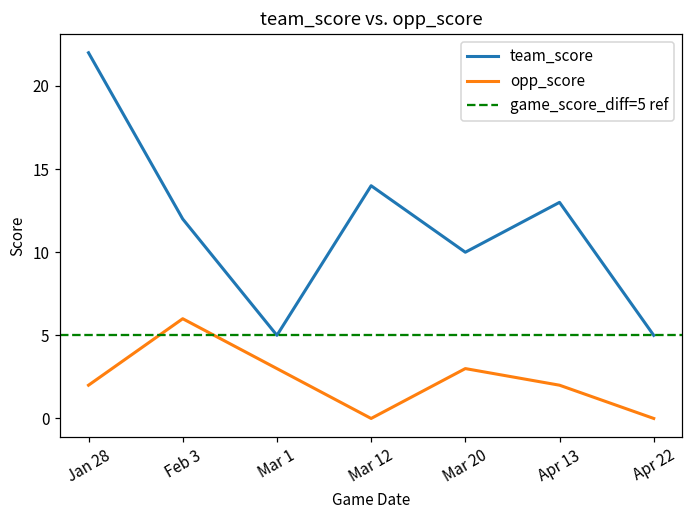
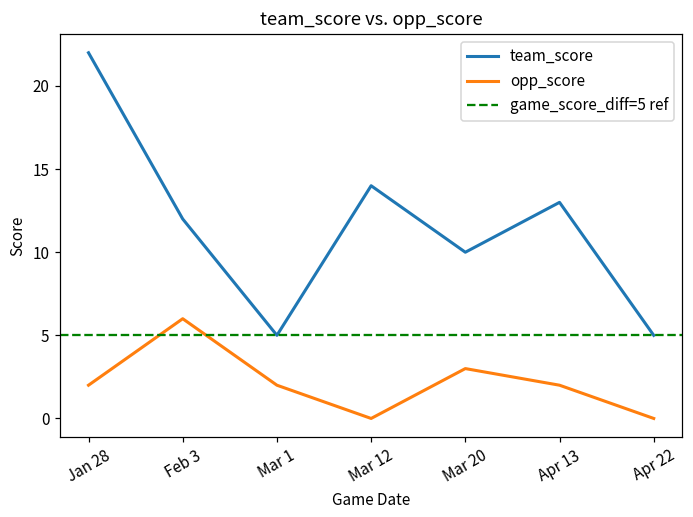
opp_score, Mar 1: 3 -> 2
